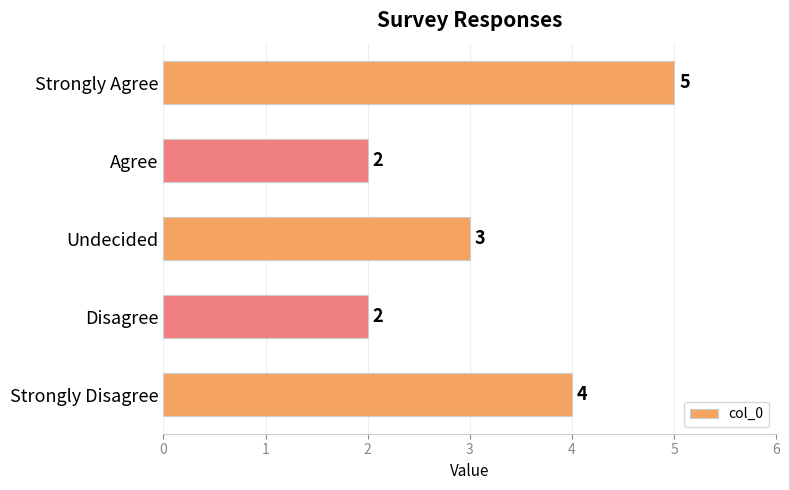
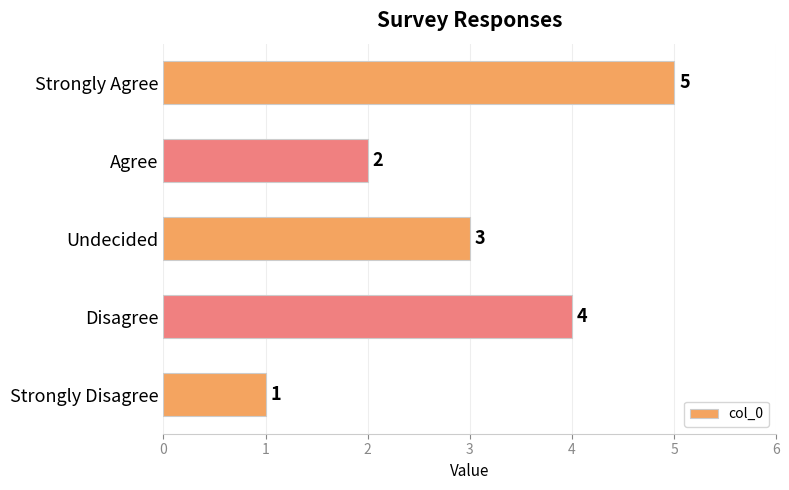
Disagree: 2 -> 4
Strongly Disagree: 4 -> 1
